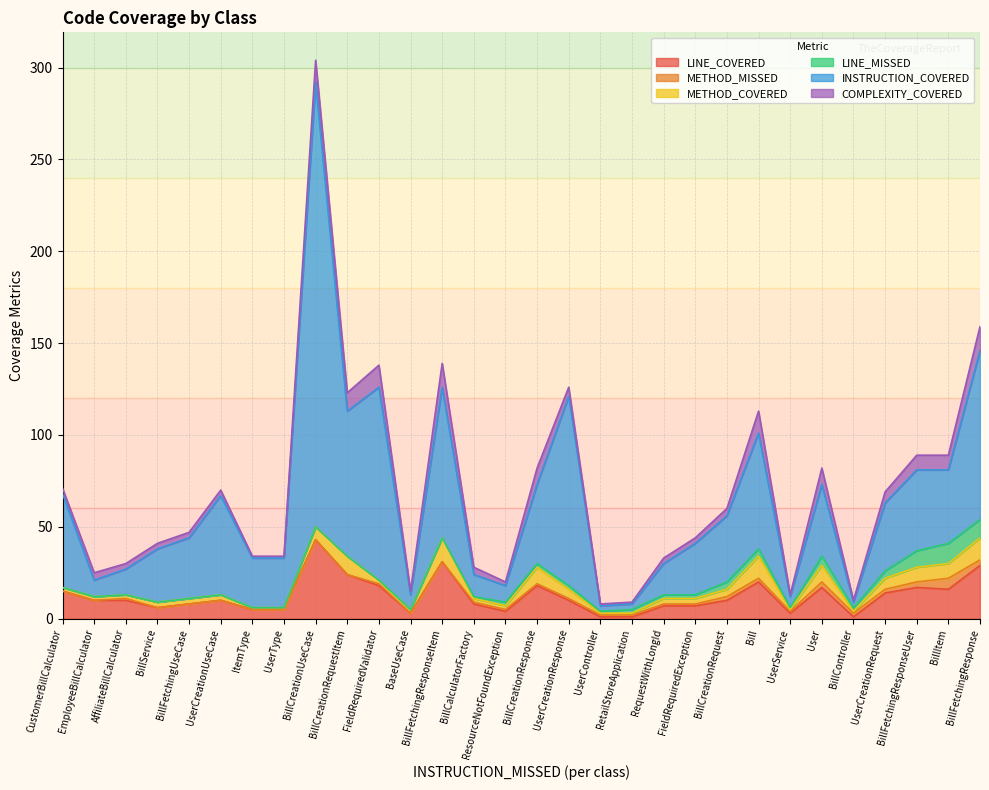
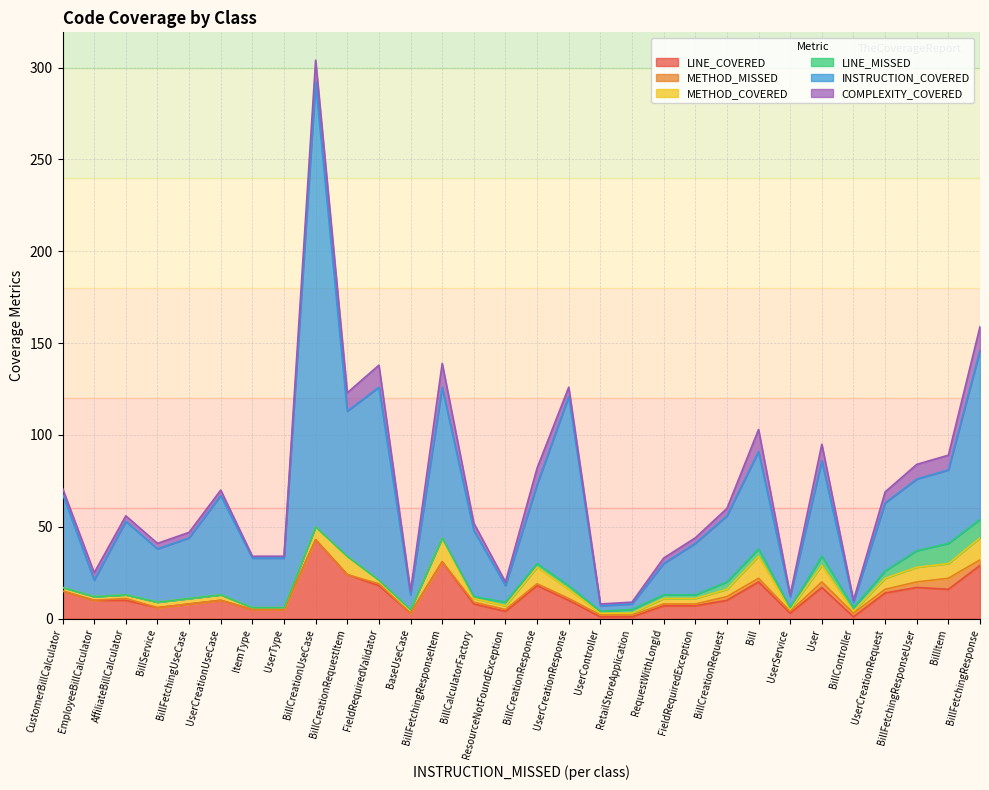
INSTRUCTION_COVERED, AffiliateBillCalculator: 14 -> 40
INSTRUCTION_COVERED, BillCalculatorFactory: 12 -> 36
INSTRUCTION_COVERED, Bill: 63 -> 53
INSTRUCTION_COVERED, User: 39 -> 52
INSTRUCTION_COVERED, BillFetchingResponseUser: 44 -> 39
